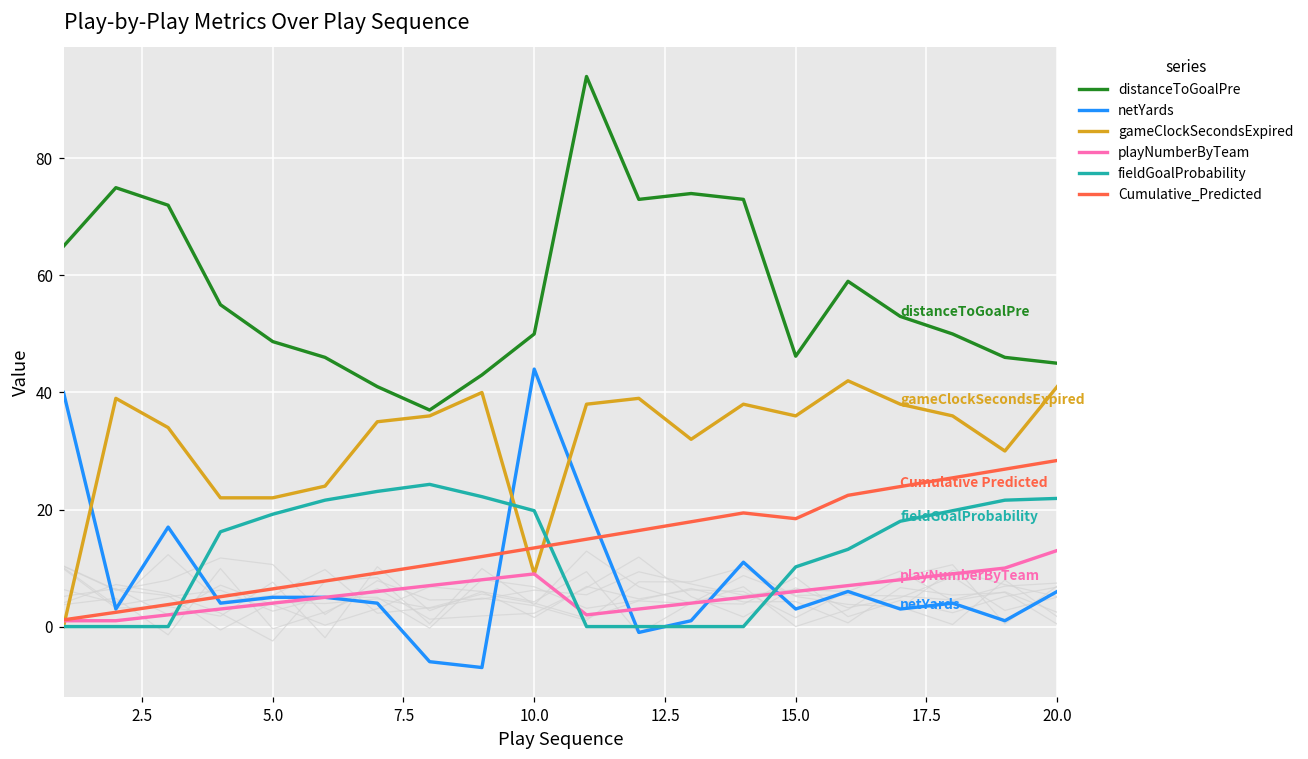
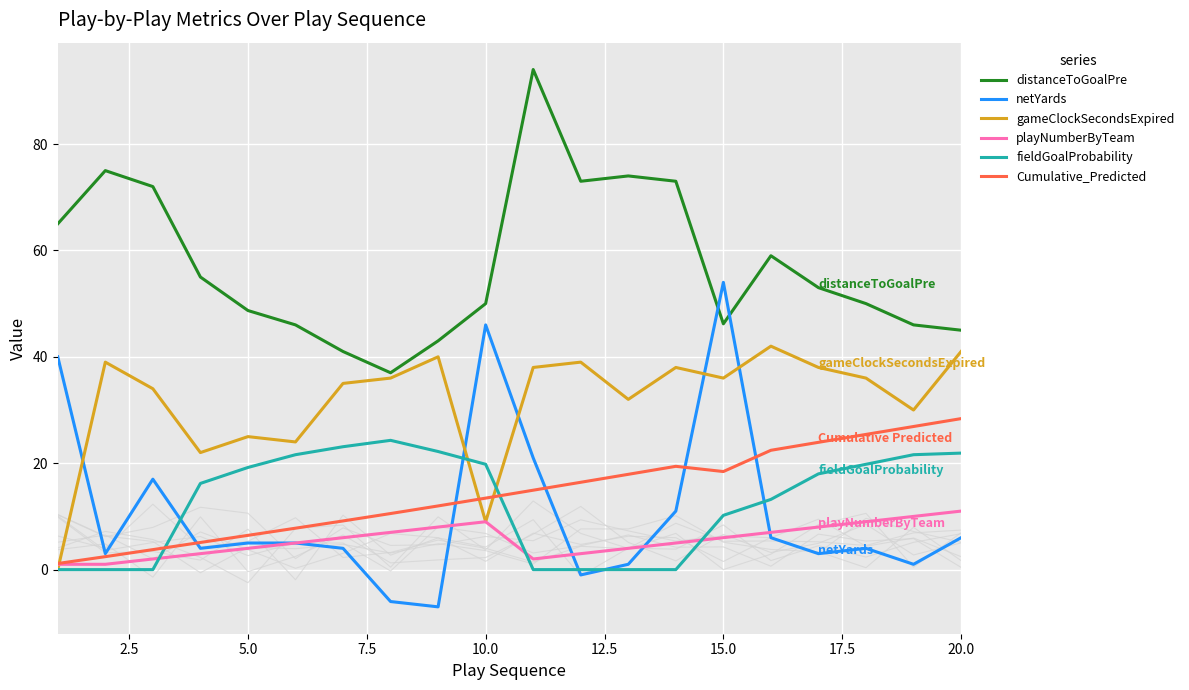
gameClockSecondsExpired, 5.0: 22 -> 25
netYards, 10.0: 44 -> 46
netYards, 15.0: 3 -> 54
playNumberByTeam, 20.0: 13 -> 11
